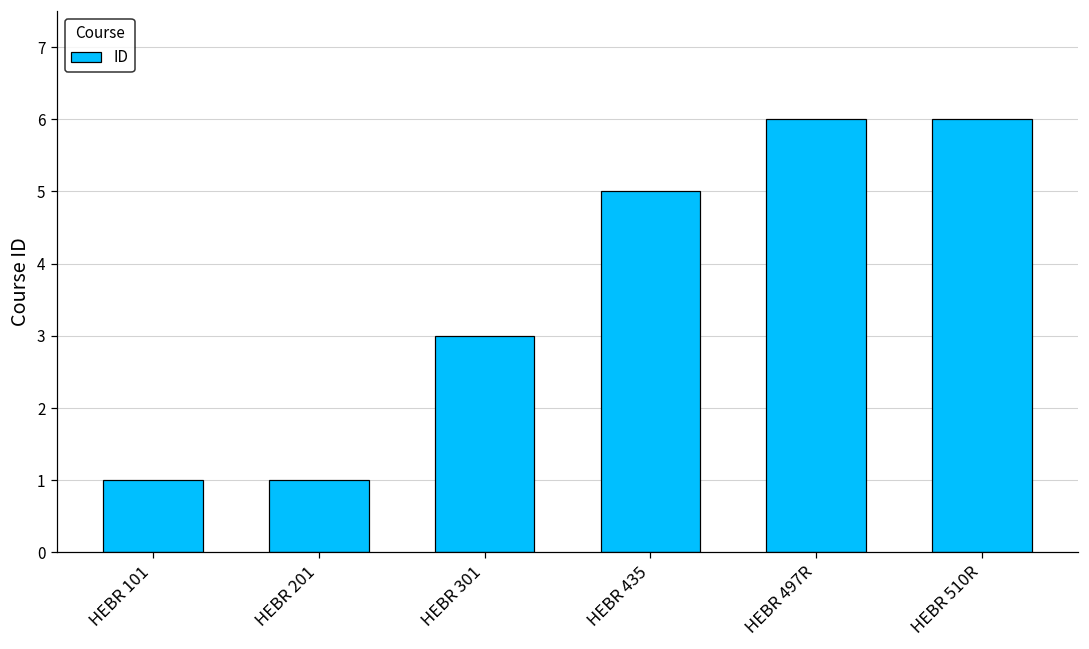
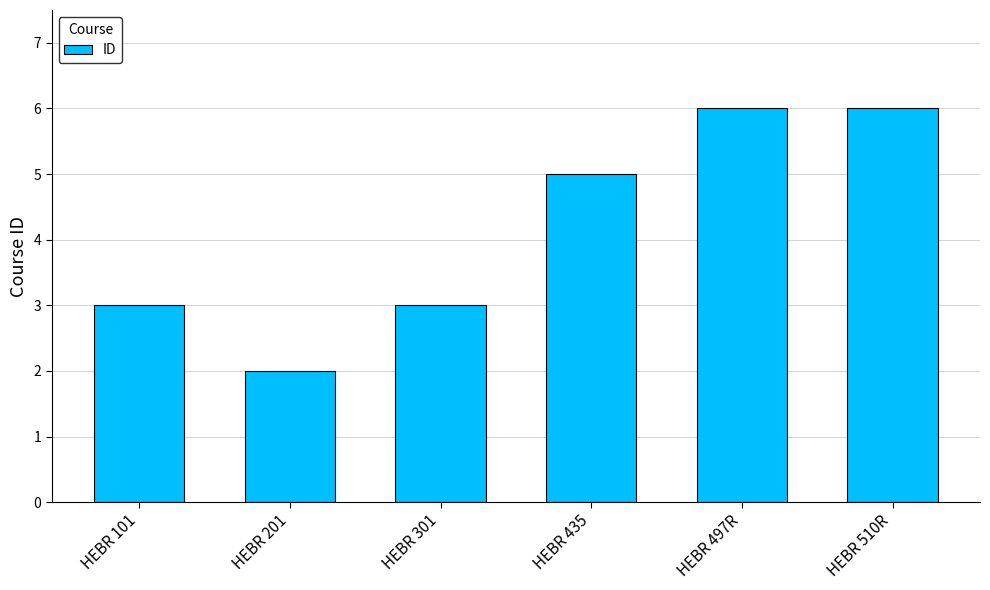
HEBR 101: 1 -> 3
HEBR 201: 1 -> 2
